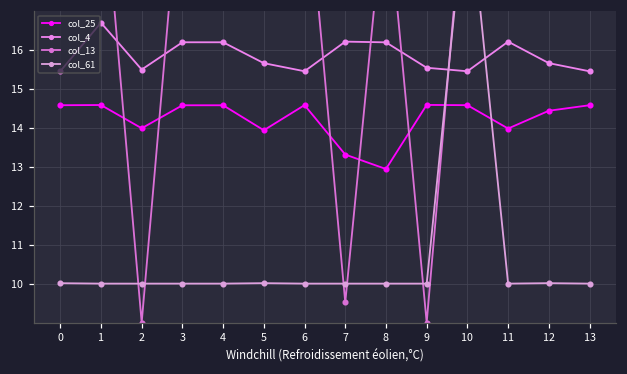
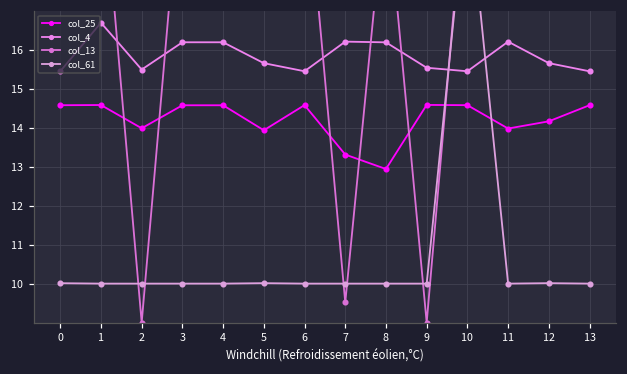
col_25, 12: 14.4 -> 14.2
